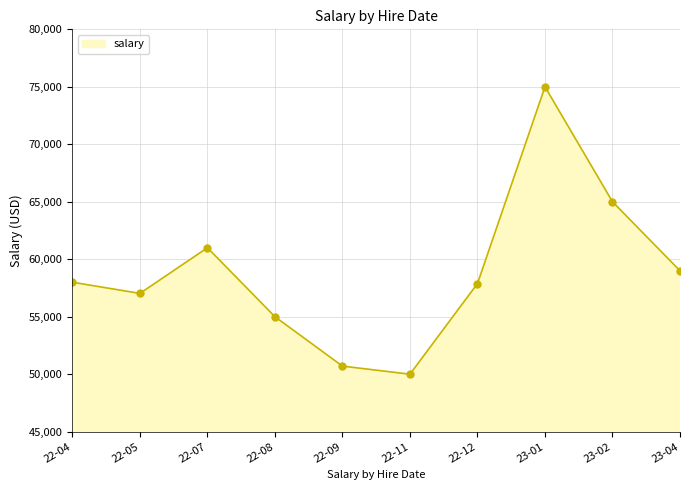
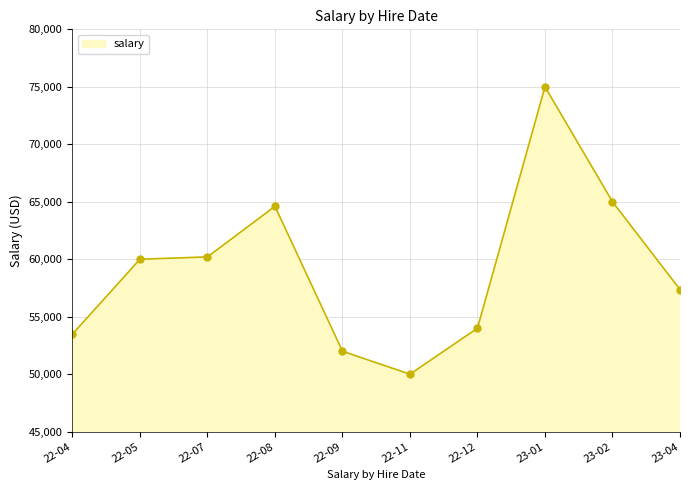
22-04: 58,000 -> 53,500
22-05: 57,000 -> 60,000
22-07: 61,000 -> 60,200
22-08: 55,000 -> 64,600
22-09: 50,700 -> 52,000
22-12: 57,900 -> 54,000
23-04: 59,000 -> 57,400
